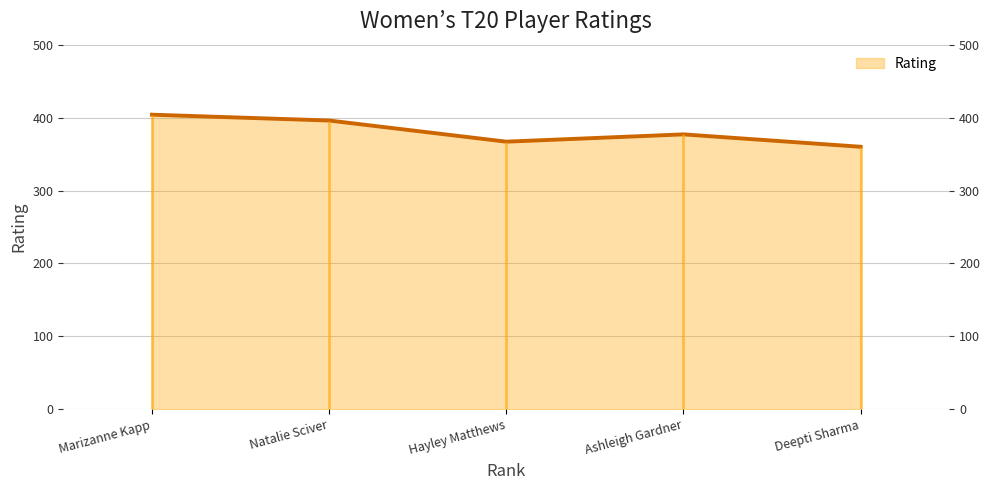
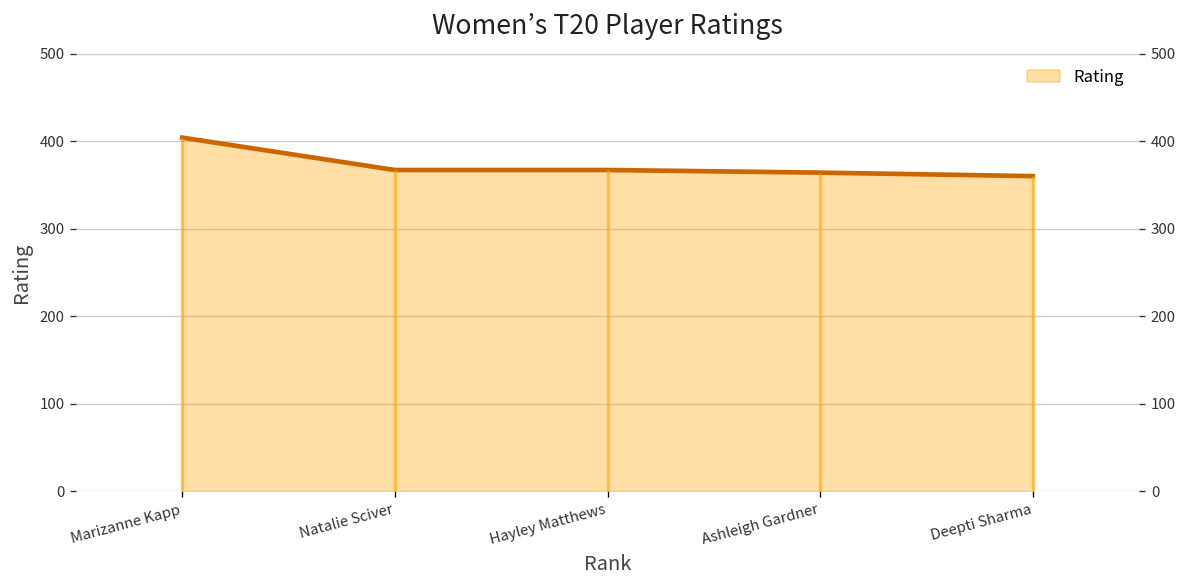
Natalie Sciver: 400 -> 370
Ashleigh Gardner: 380 -> 360
